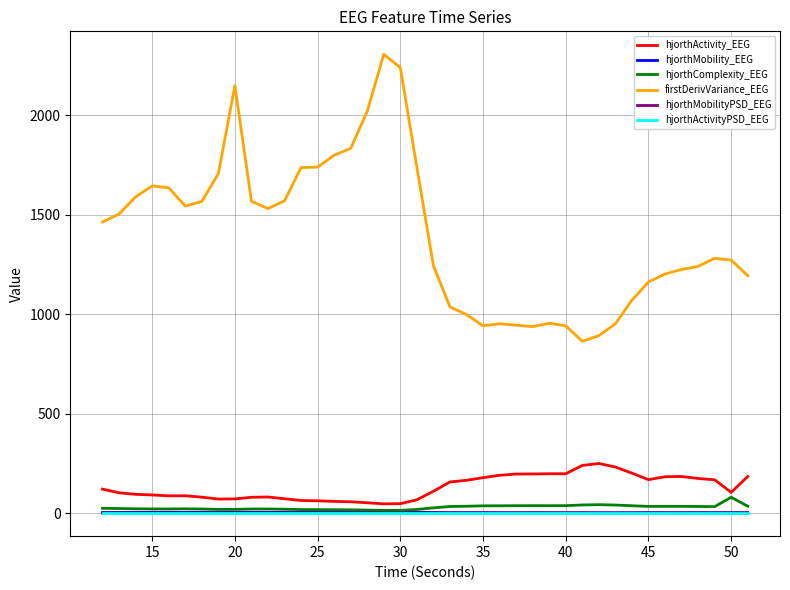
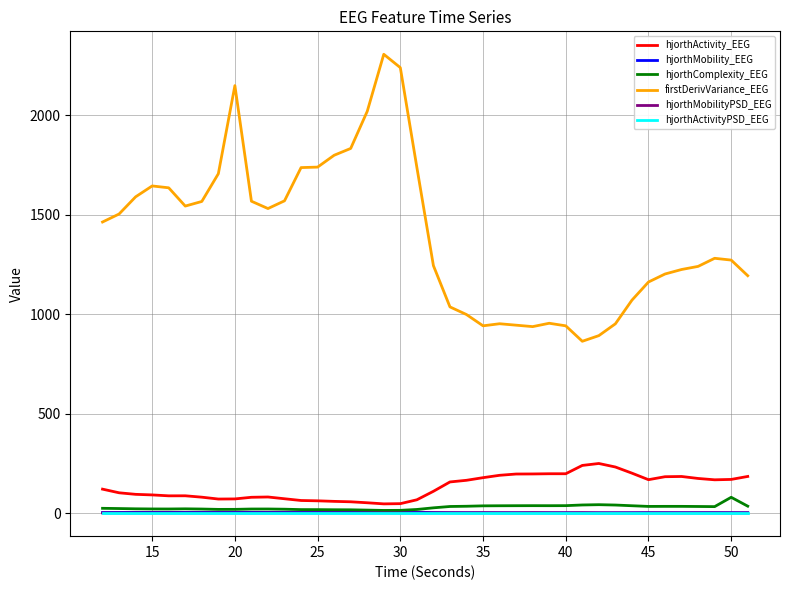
hjorthActivity_EEG, 50: 100 -> 170
